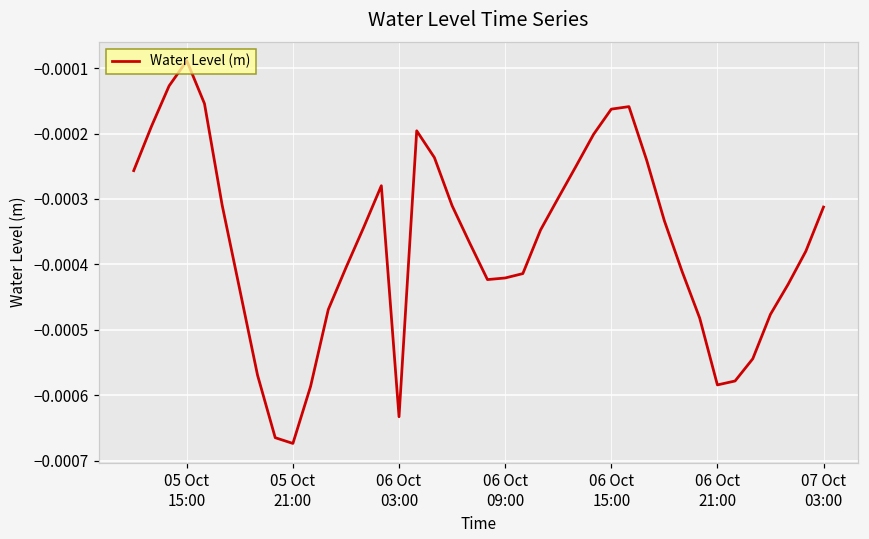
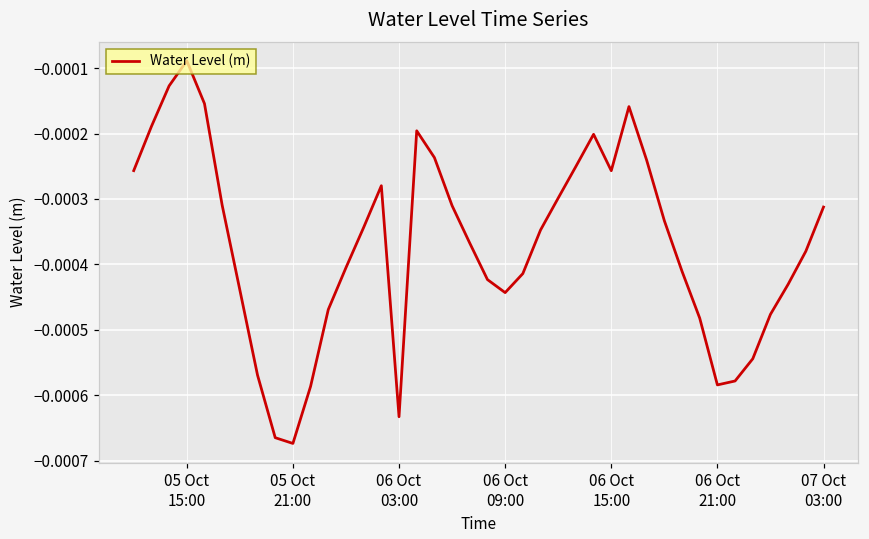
06 Oct 09:00: -0.00042 -> -0.00044
06 Oct 15:00: -0.00016 -> -0.00026
